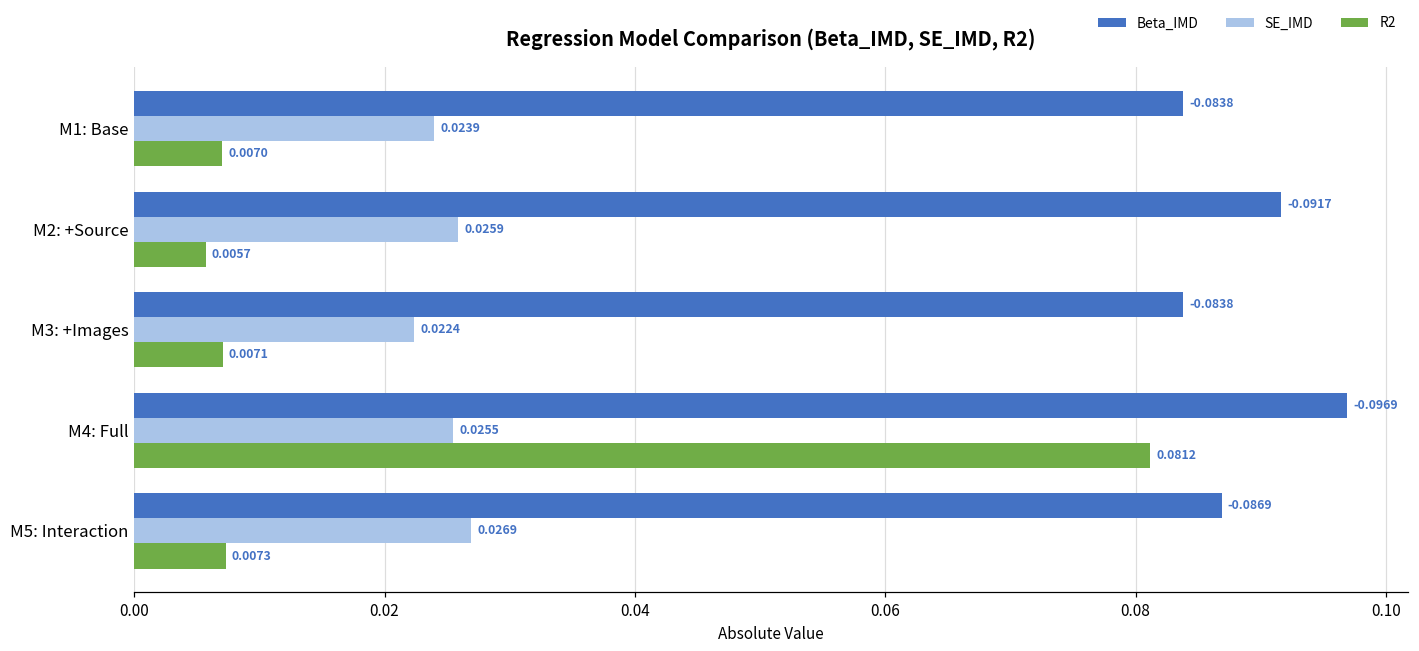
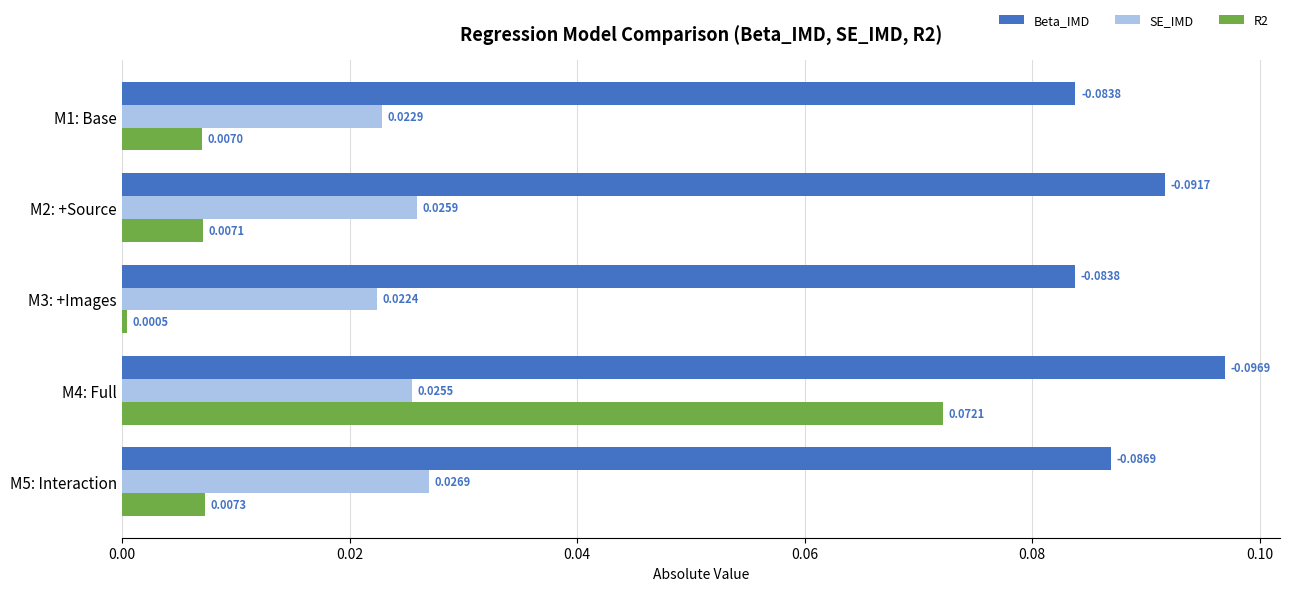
SE_IMD, M1: Base: 0.0239 -> 0.0229
R2, M2: +Source: 0.0057 -> 0.0071
R2, M3: +Images: 0.0071 -> 0.0005
R2, M4: Full: 0.0812 -> 0.0721
